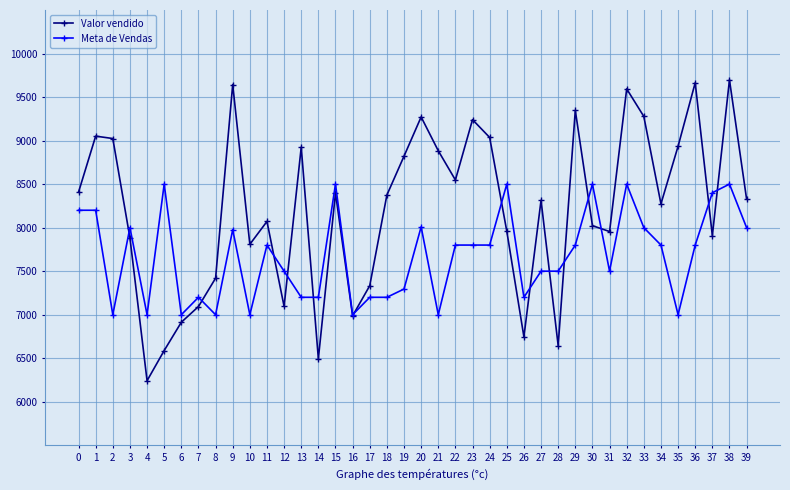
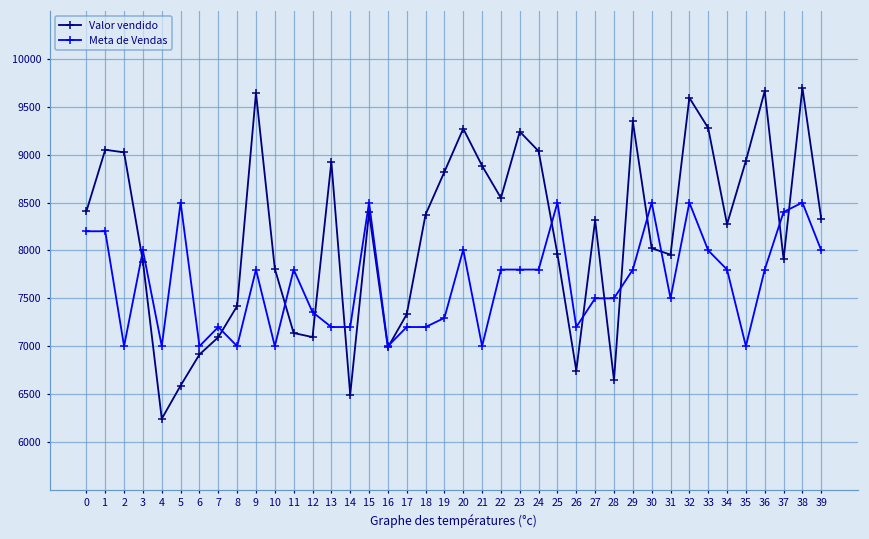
Meta de Vendas, 9: 8000 -> 7800
Valor vendido, 11: 8100 -> 7100
Meta de Vendas, 12: 7500 -> 7400
